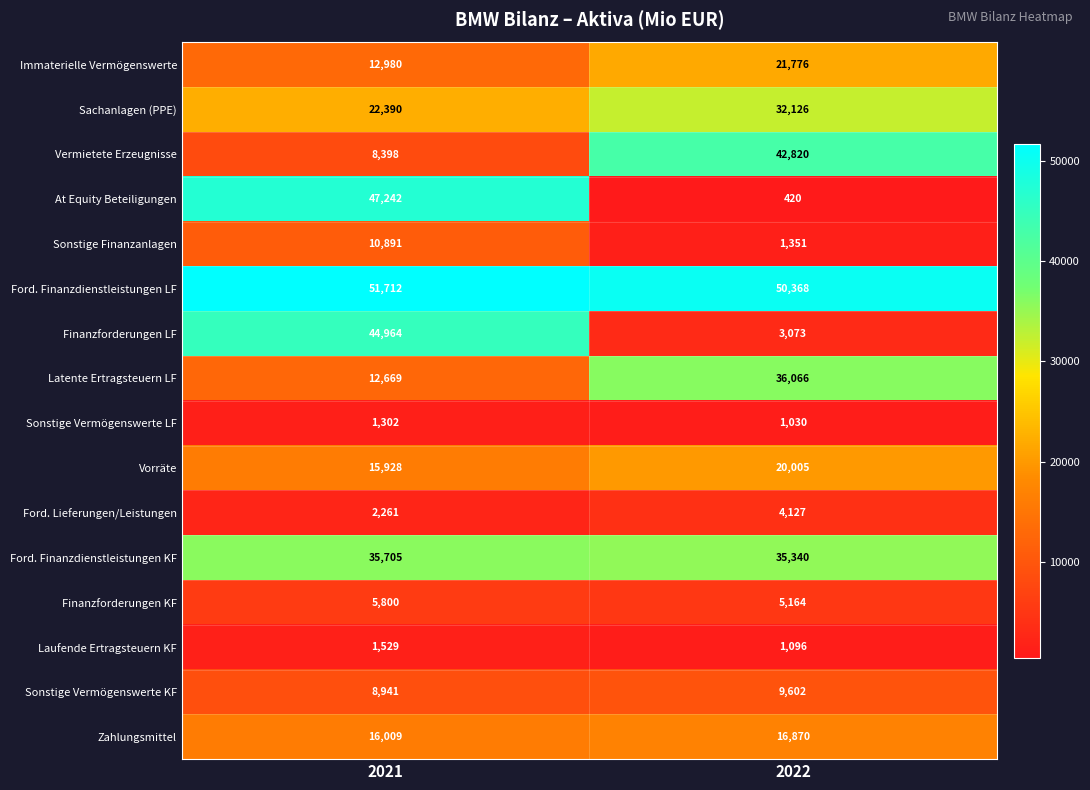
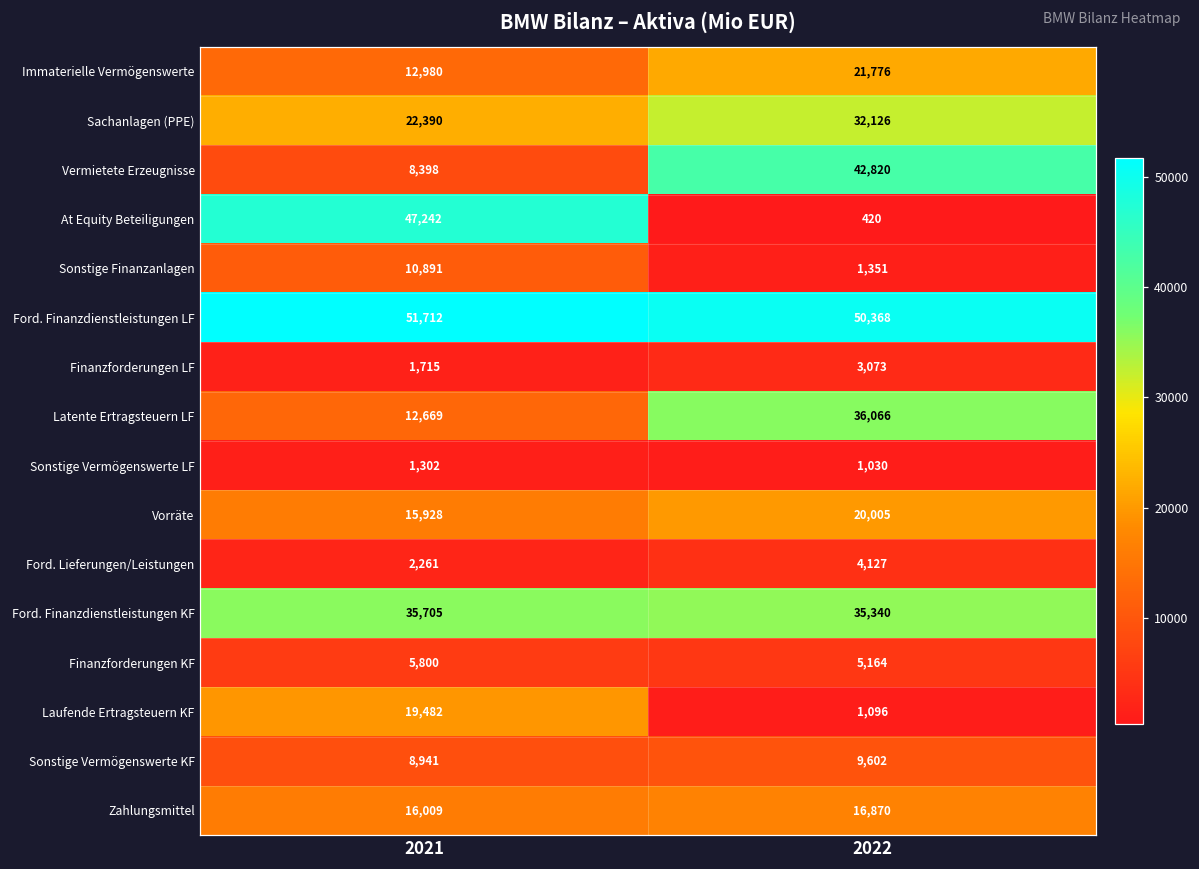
Finanzforderungen LF, 2021: 44,964 -> 1,715
Laufende Ertragsteuern KF, 2021: 1,529 -> 19,482
